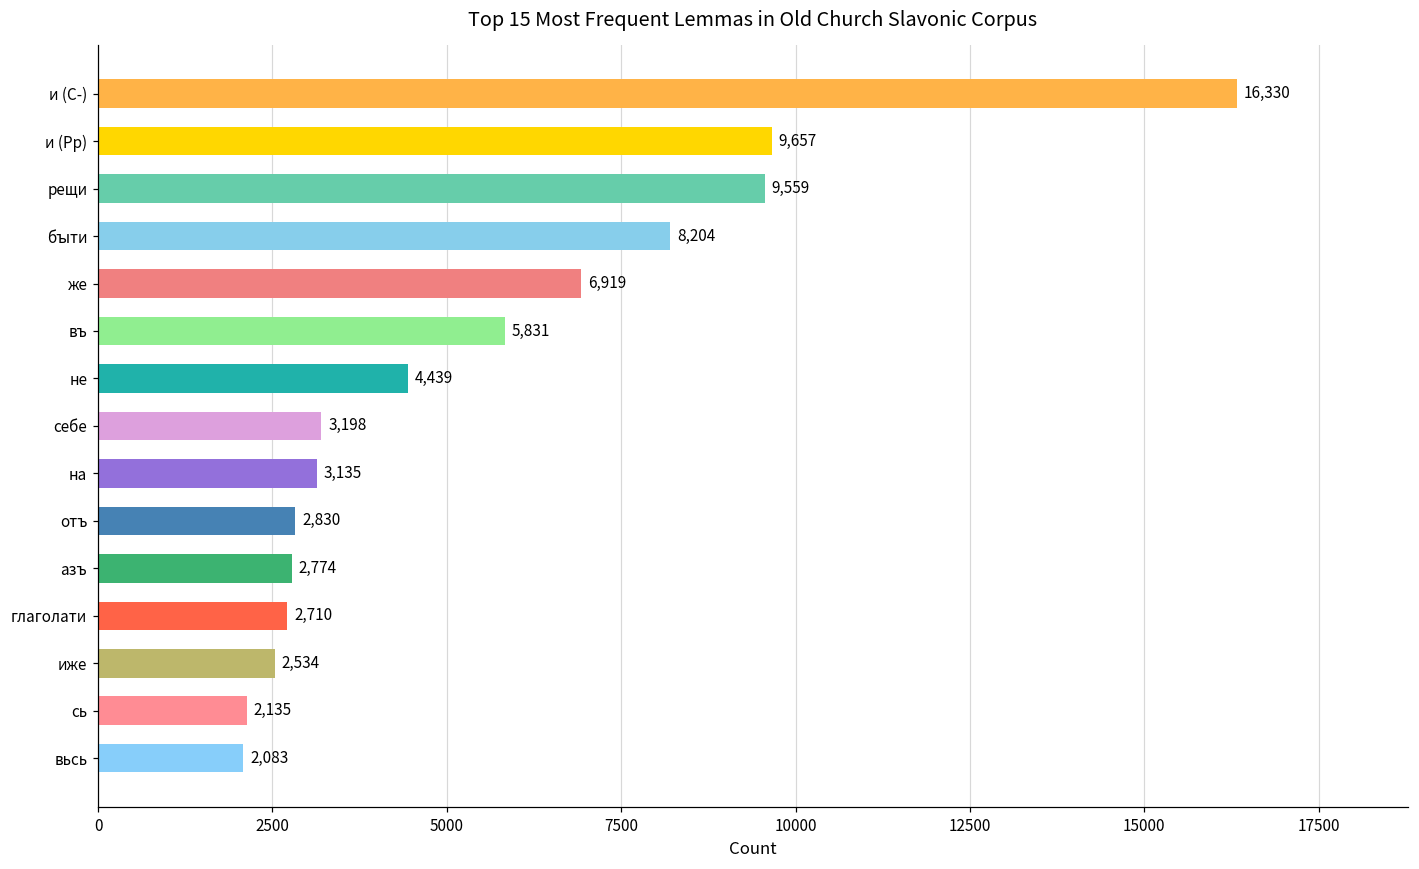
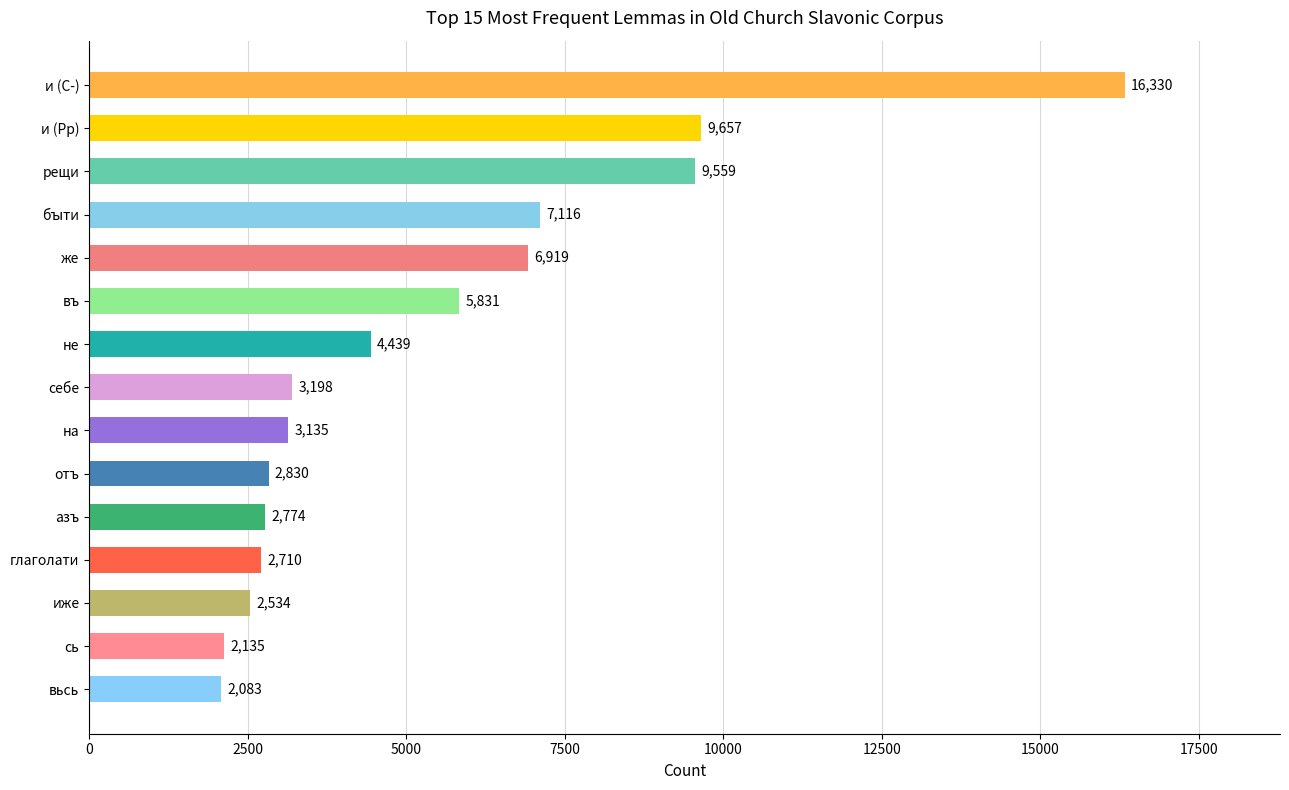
бꙑти: 8,204 -> 7,116
